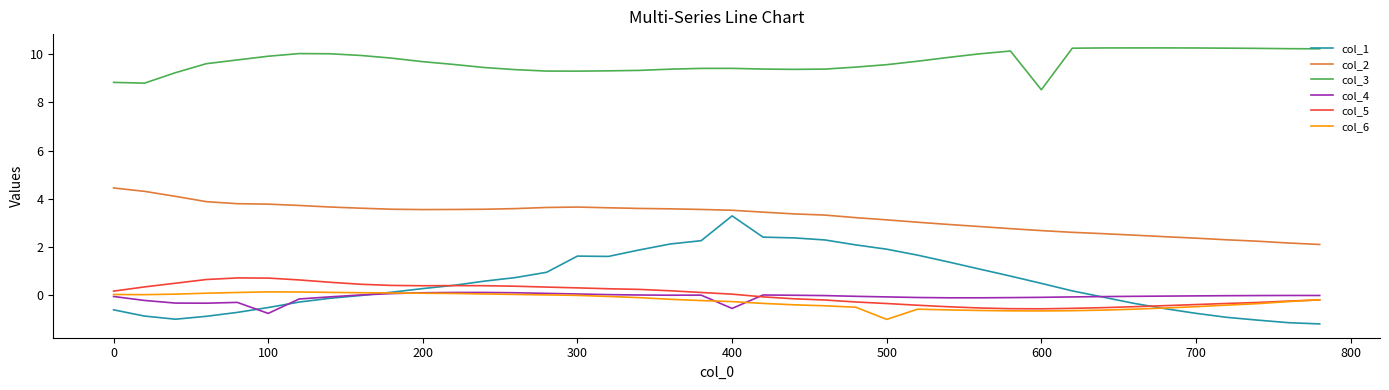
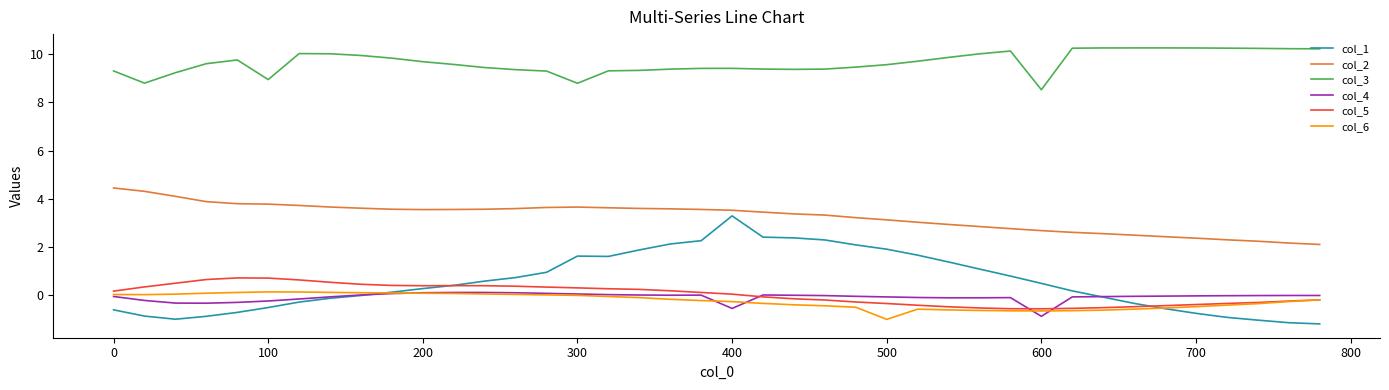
col_3, 0: 8.8 -> 9.3
col_3, 100: 9.9 -> 8.9
col_4, 100: -0.8 -> -0.3
col_3, 300: 9.3 -> 8.8
col_4, 600: -0.1 -> -0.9
